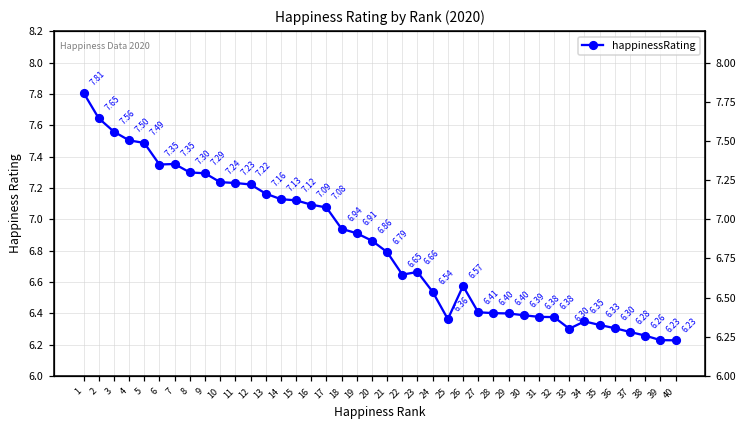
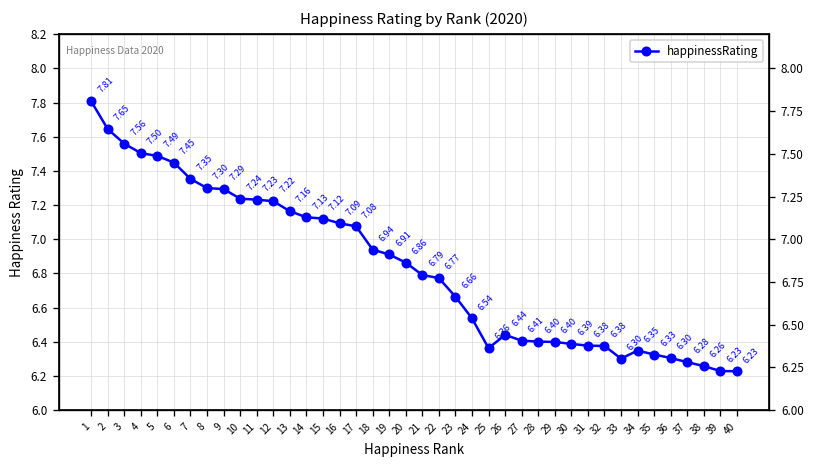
6: 7.35 -> 7.45
22: 6.65 -> 6.77
26: 6.57 -> 6.44
